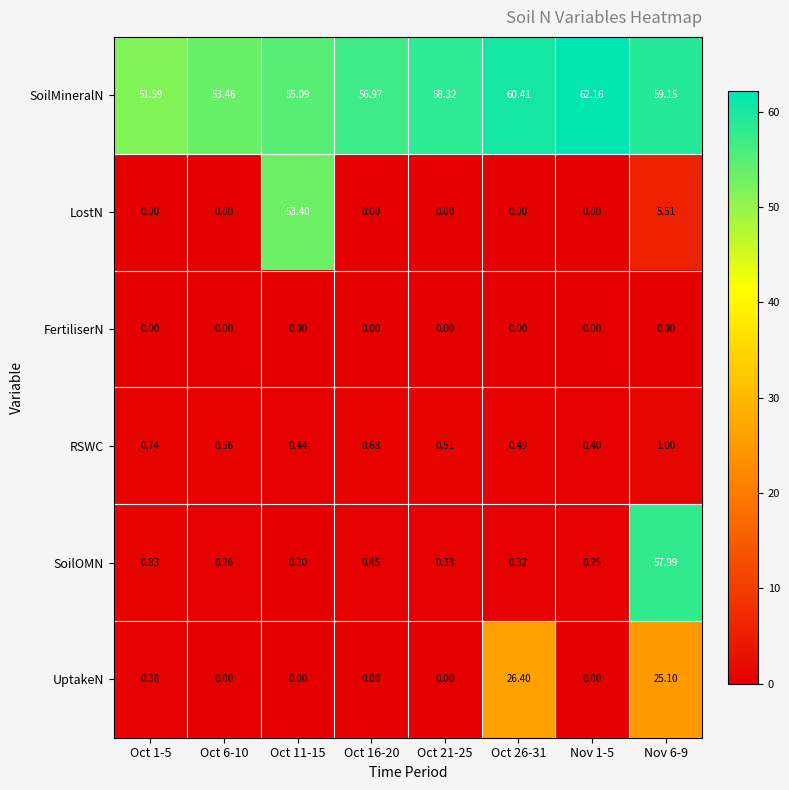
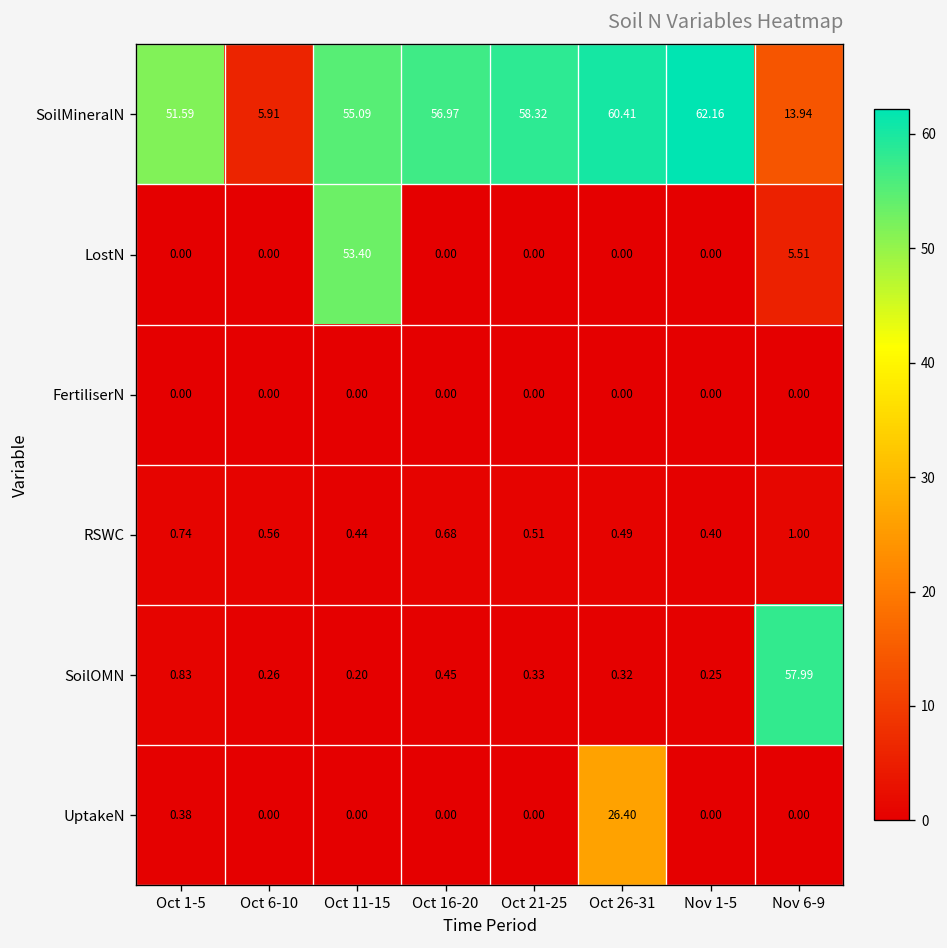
SoilMineralN, Oct 6-10: 53.46 -> 5.91
SoilMineralN, Nov 6-9: 59.15 -> 13.94
UptakeN, Nov 6-9: 25.10 -> 0.00
